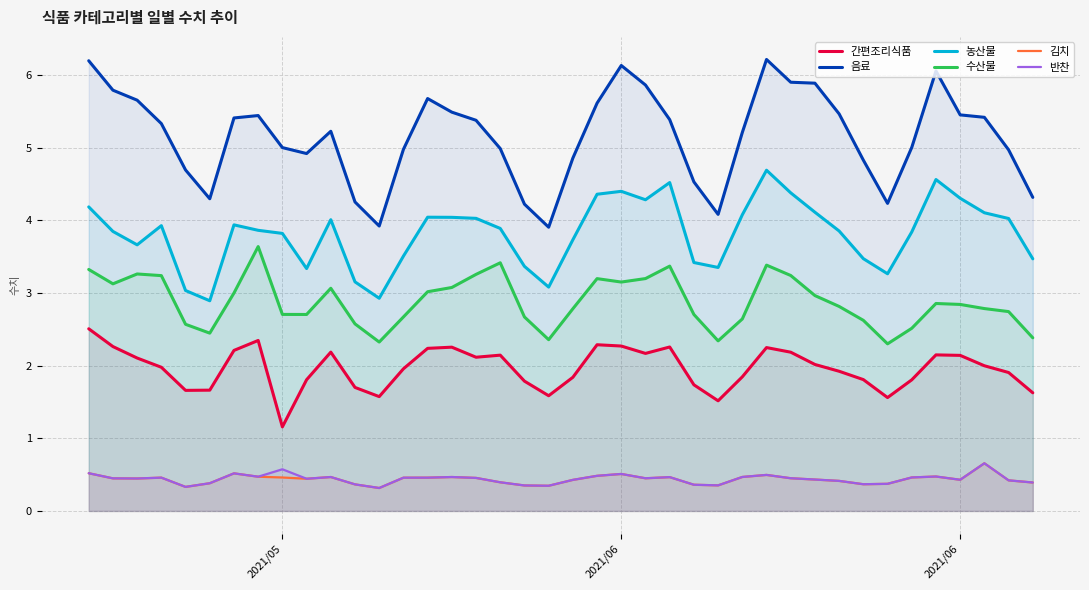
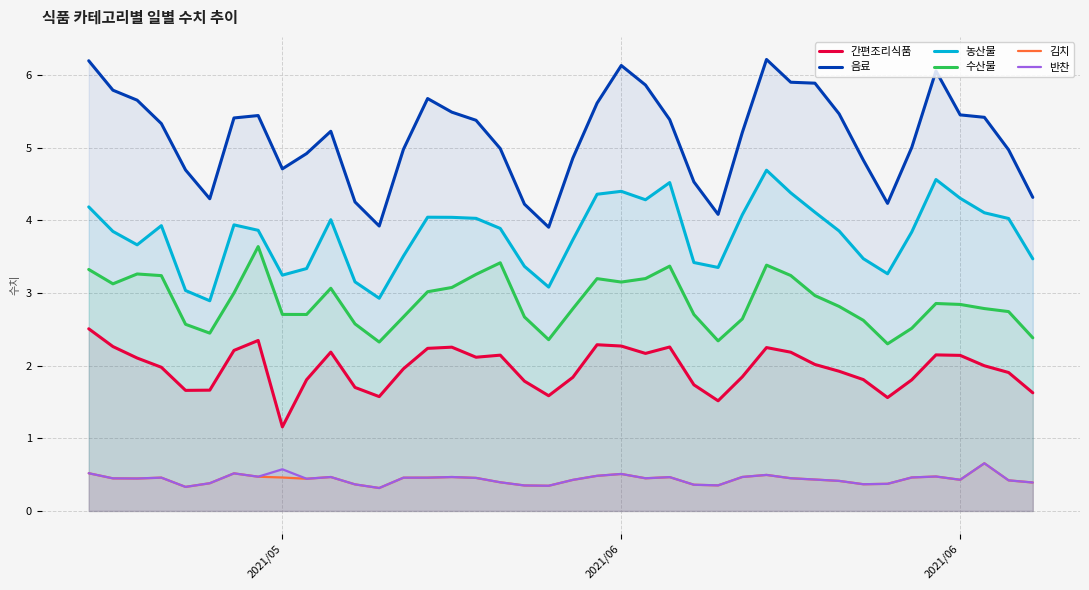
음료, 2021/05: 5.0 -> 4.7
농산물, 2021/05: 3.8 -> 3.2
